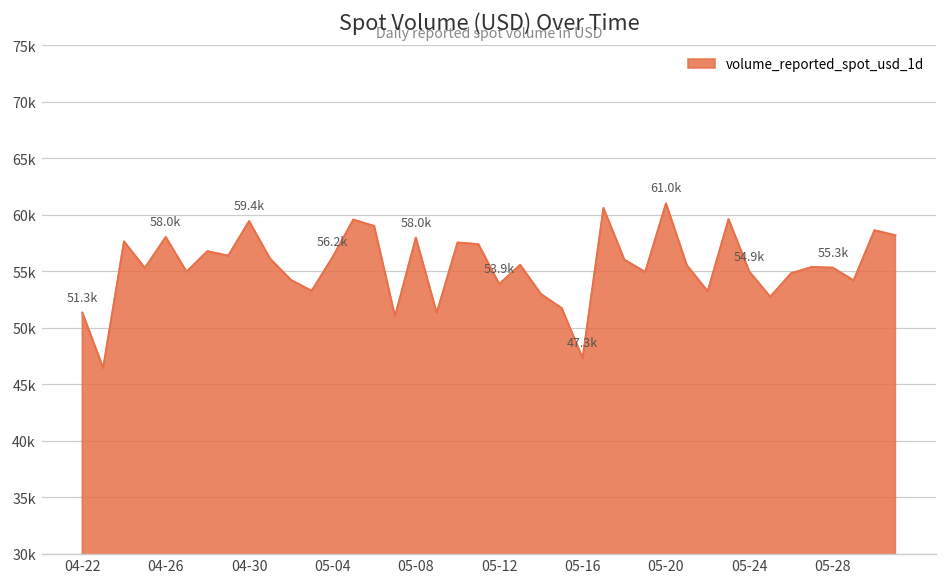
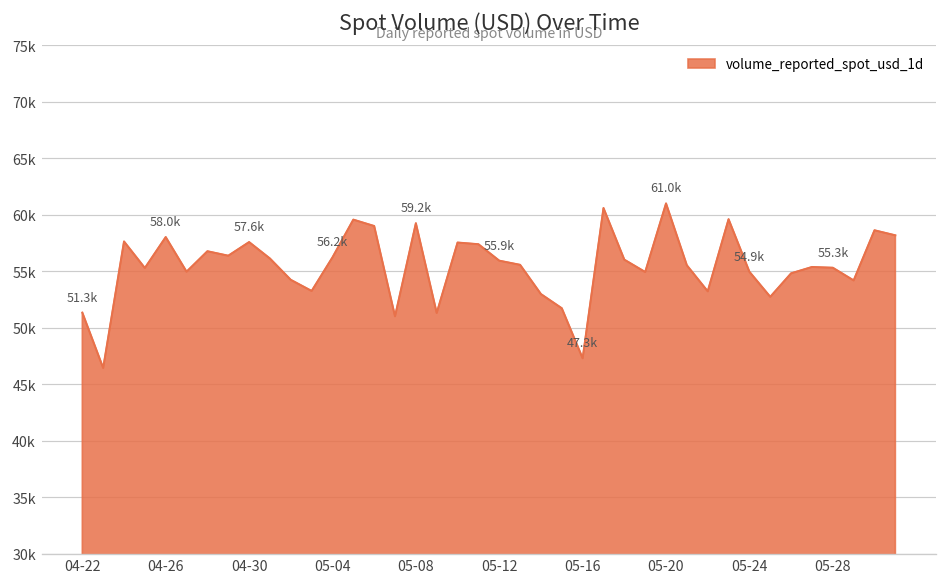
04-30: 59.4k -> 57.6k
05-08: 58.0k -> 59.2k
05-12: 53.9k -> 55.9k
